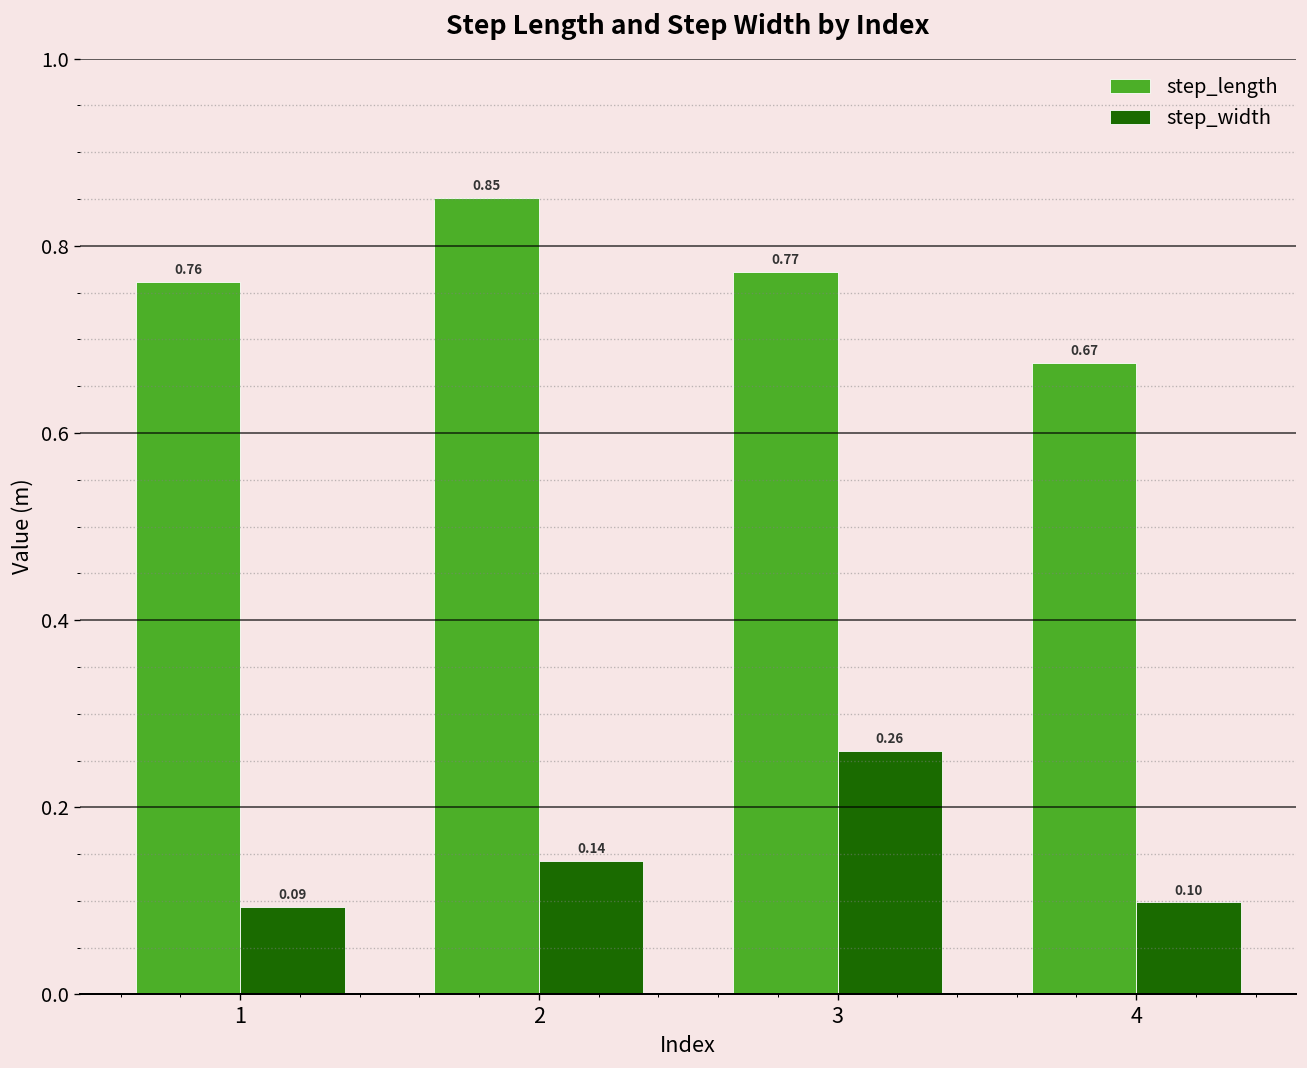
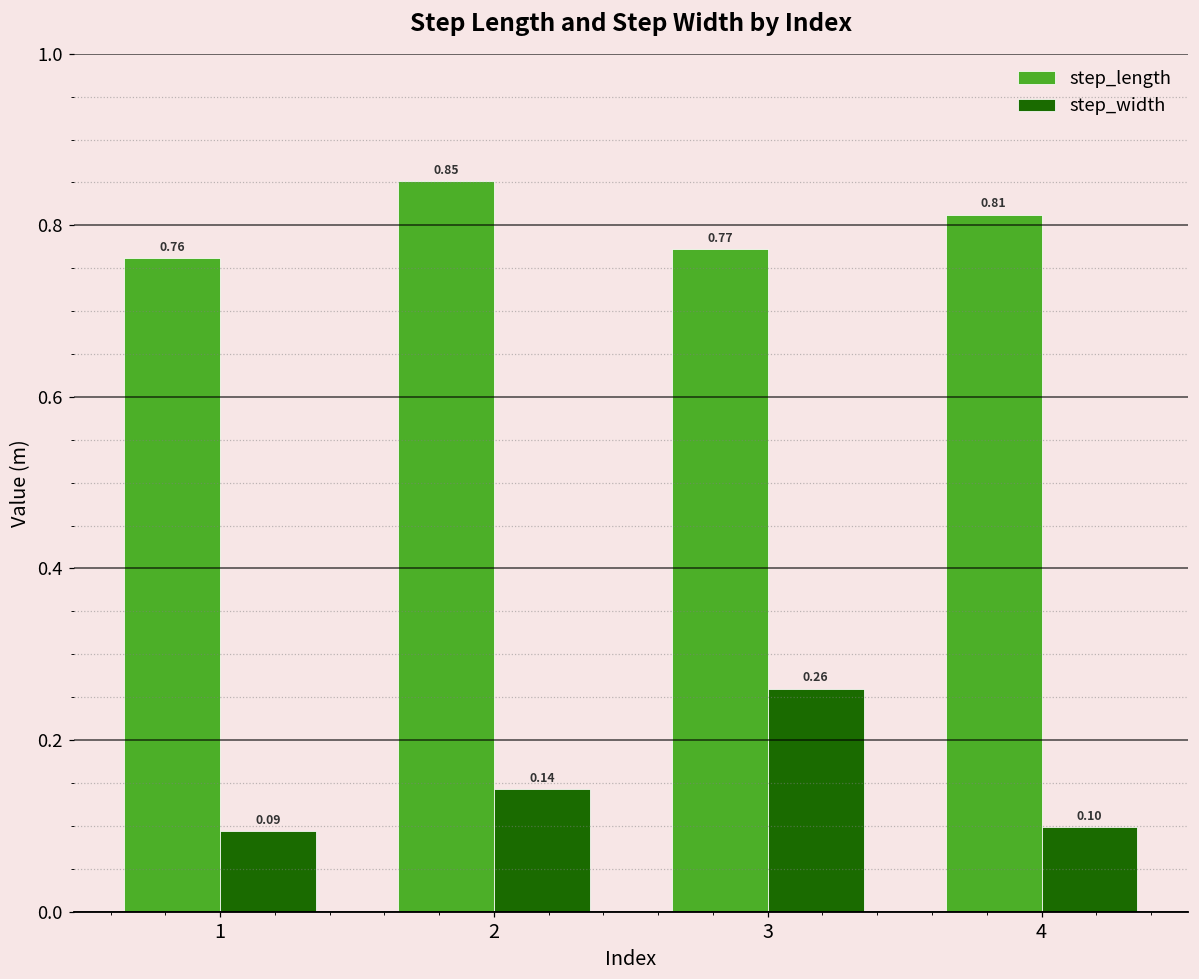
step_length, 4: 0.67 -> 0.81
